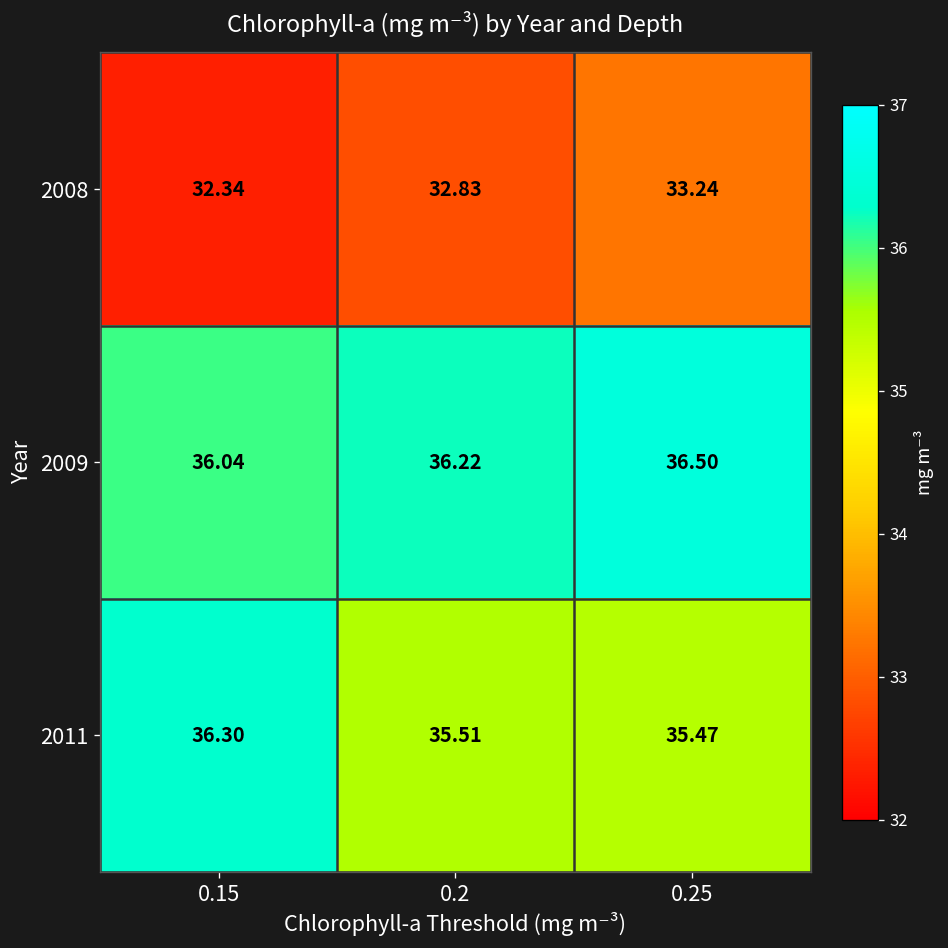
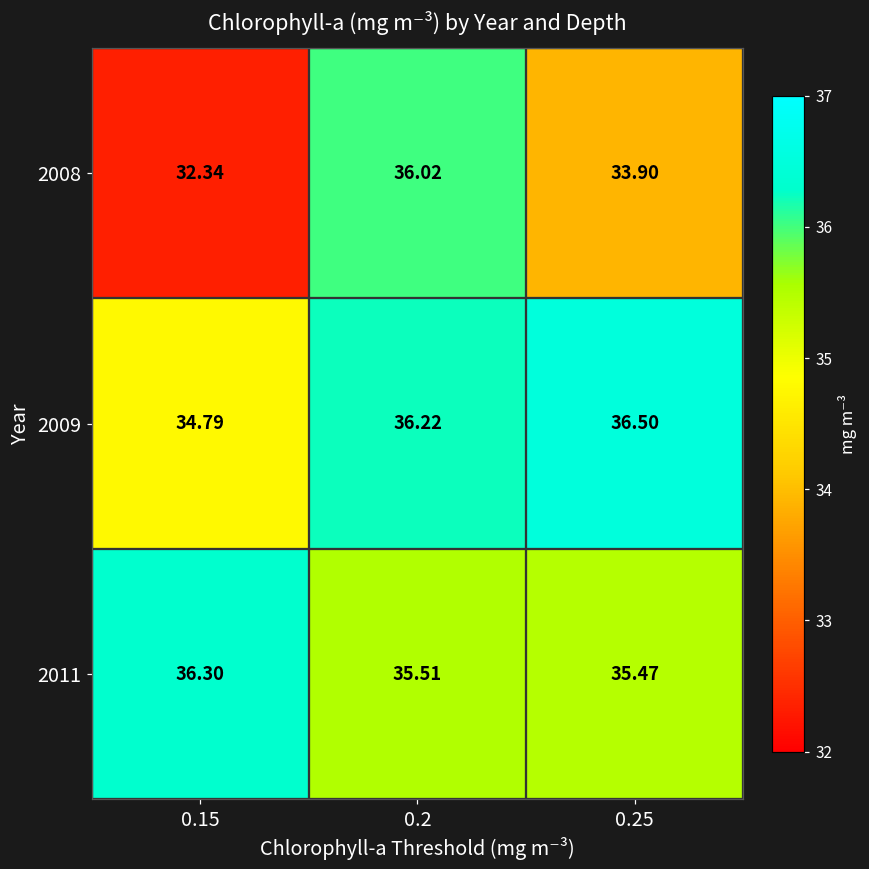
2008, 0.2: 32.83 -> 36.02
2008, 0.25: 33.24 -> 33.90
2009, 0.15: 36.04 -> 34.79
